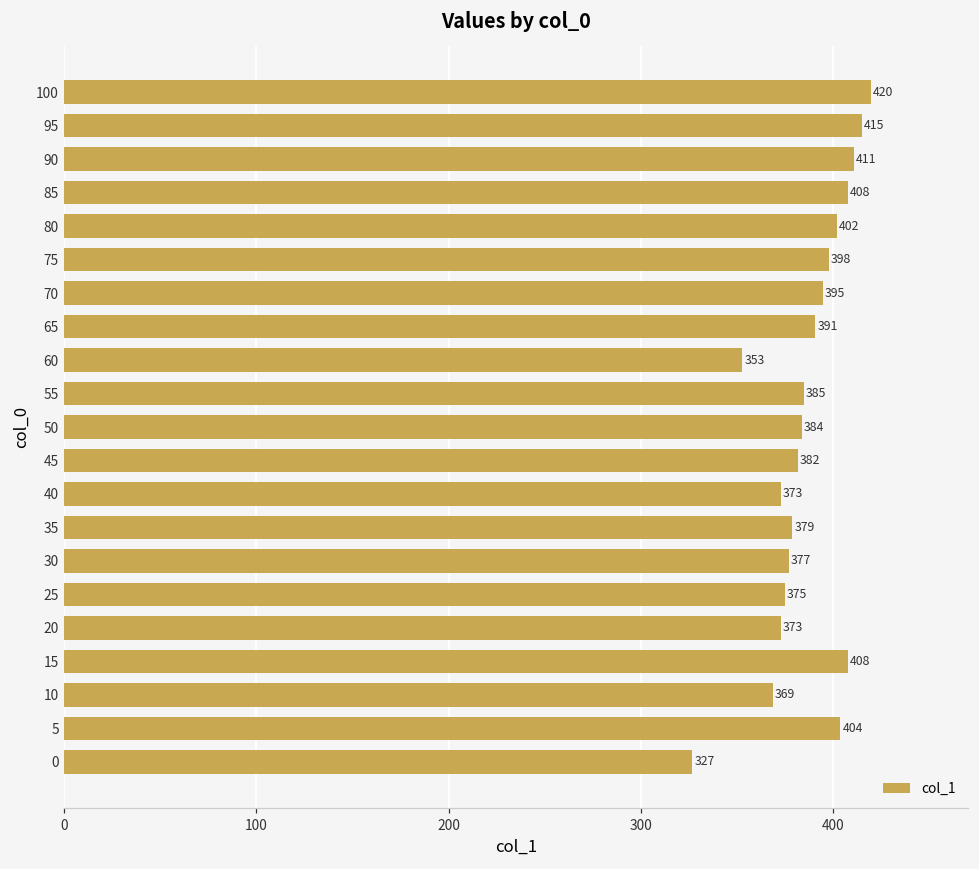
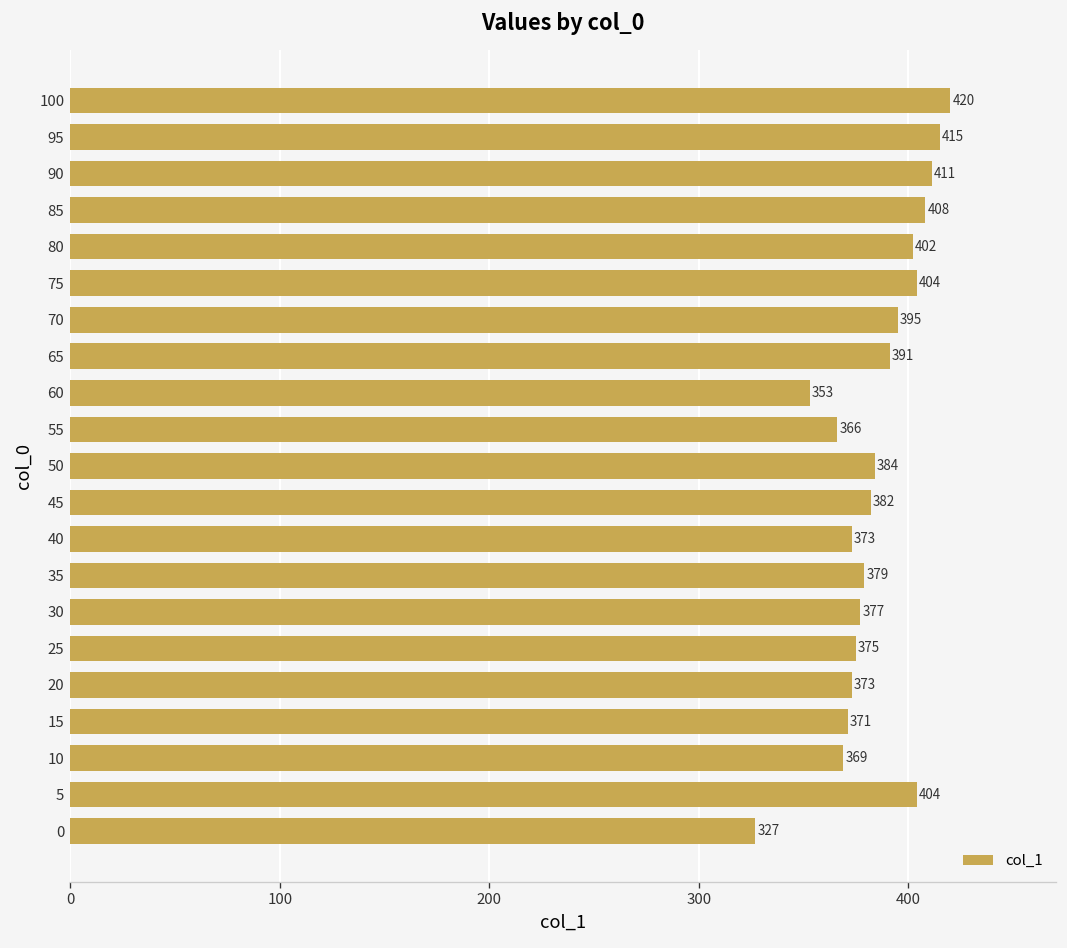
75: 398 -> 404
55: 385 -> 366
15: 408 -> 371
